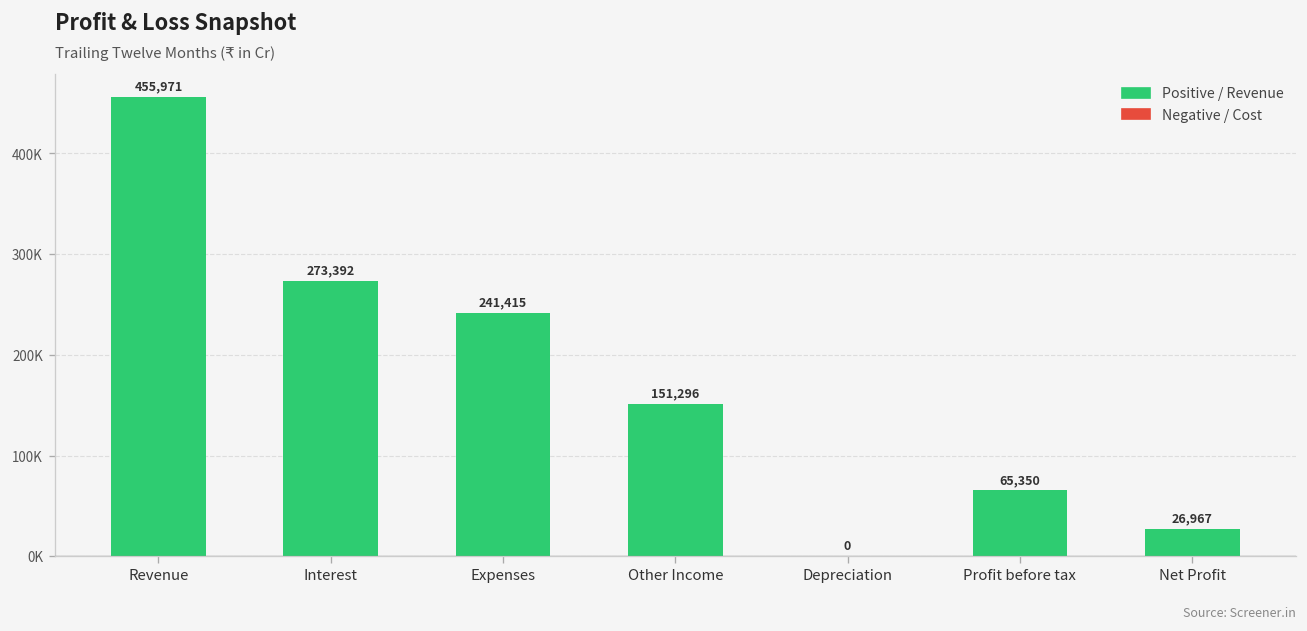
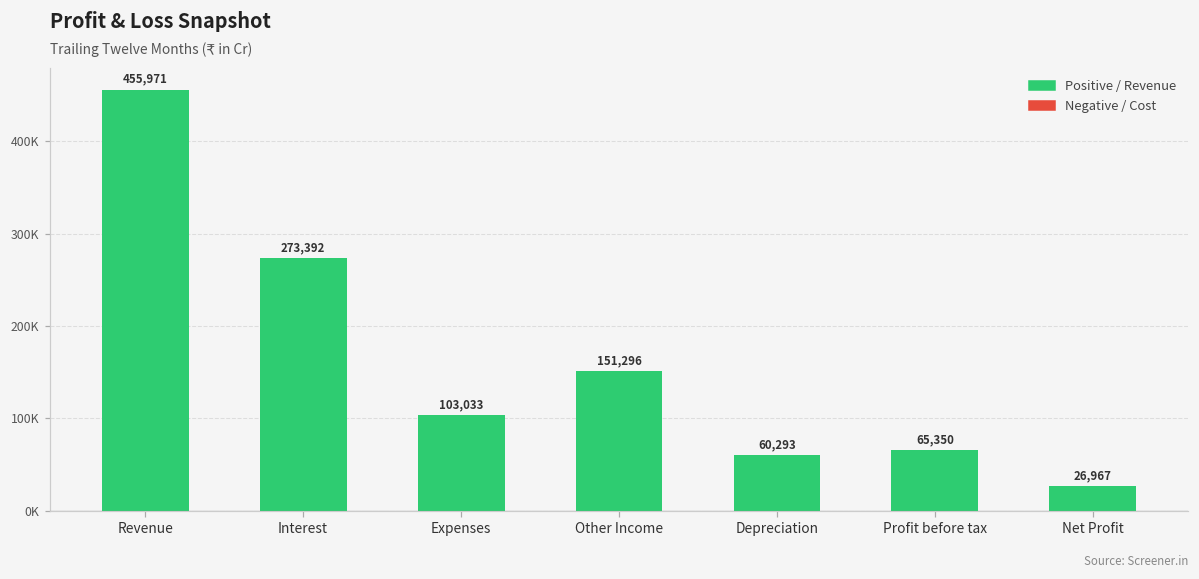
Expenses: 241,415 -> 103,033
Depreciation: 0 -> 60,293
